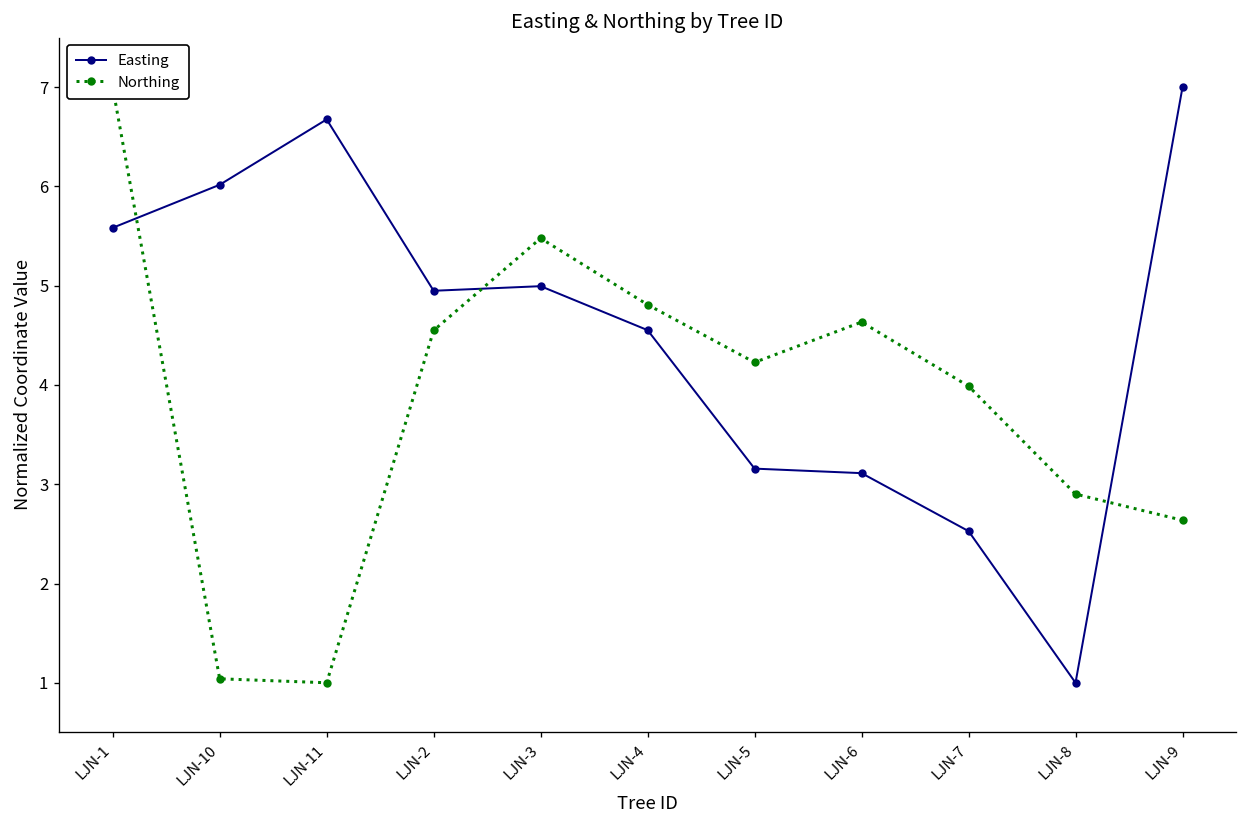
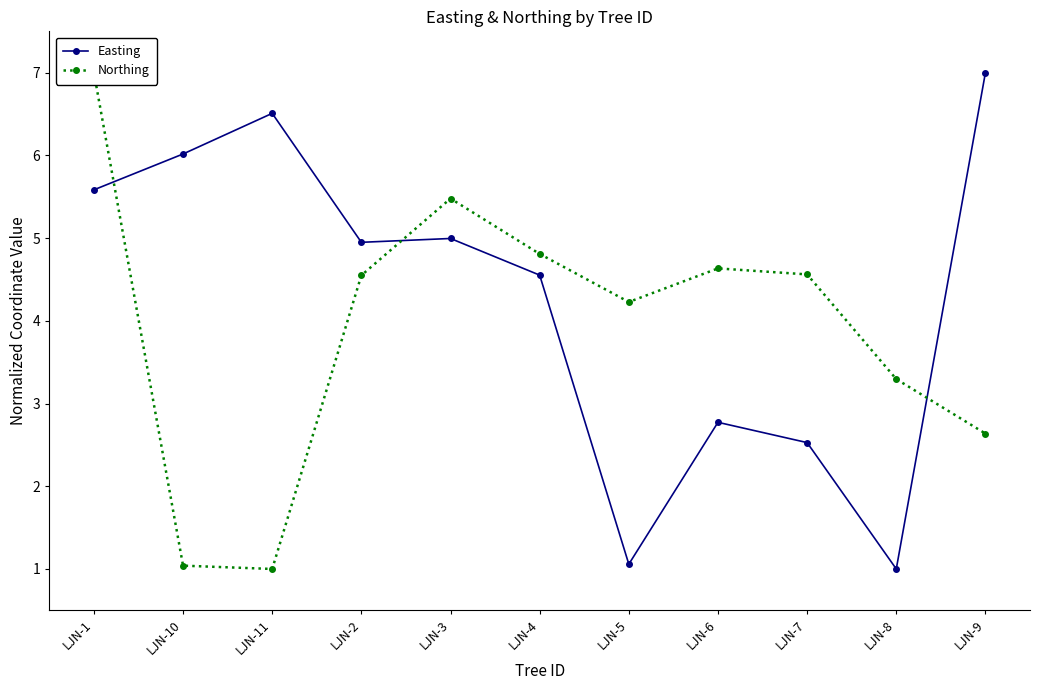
Easting, LJN-11: 6.7 -> 6.5
Easting, LJN-5: 3.2 -> 1.1
Easting, LJN-6: 3.1 -> 2.8
Northing, LJN-7: 4.0 -> 4.6
Northing, LJN-8: 2.9 -> 3.3
